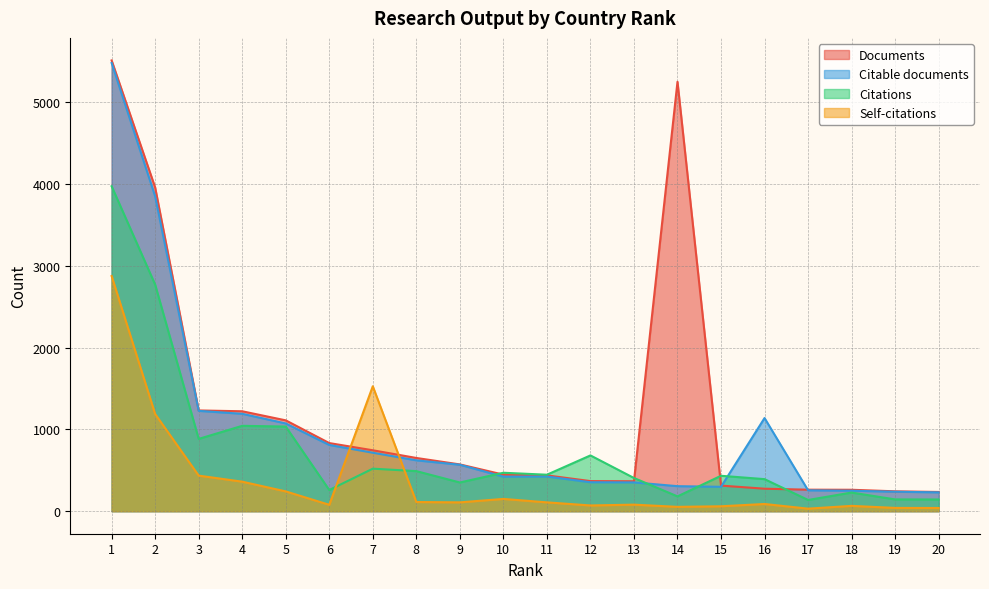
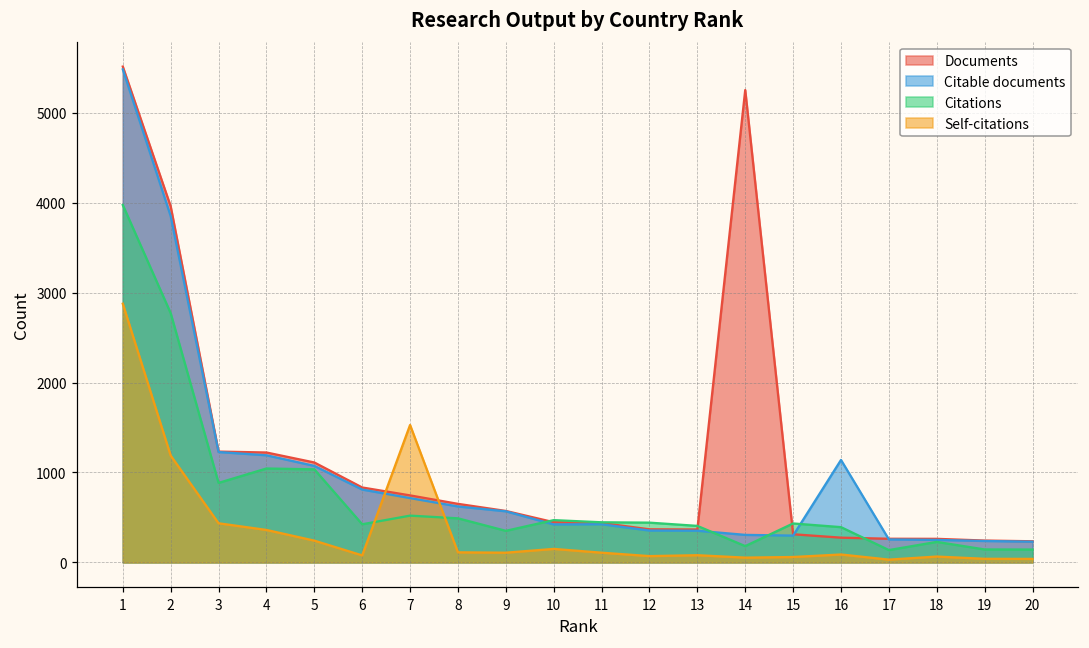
Citations, 6: 300 -> 400
Citations, 12: 700 -> 400
